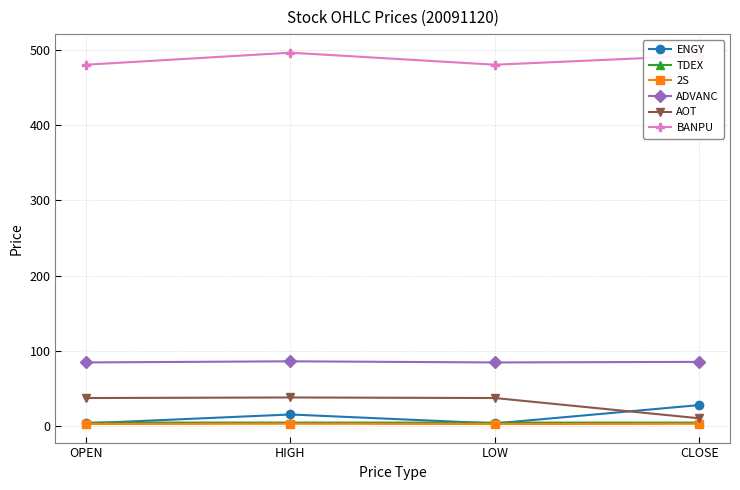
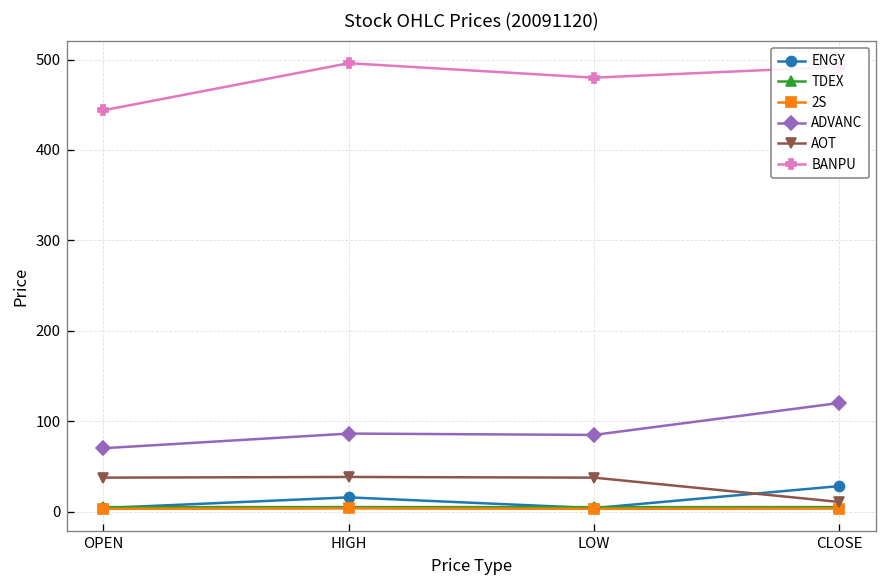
ADVANC, OPEN: 80 -> 70
BANPU, OPEN: 480 -> 440
ADVANC, CLOSE: 90 -> 120
